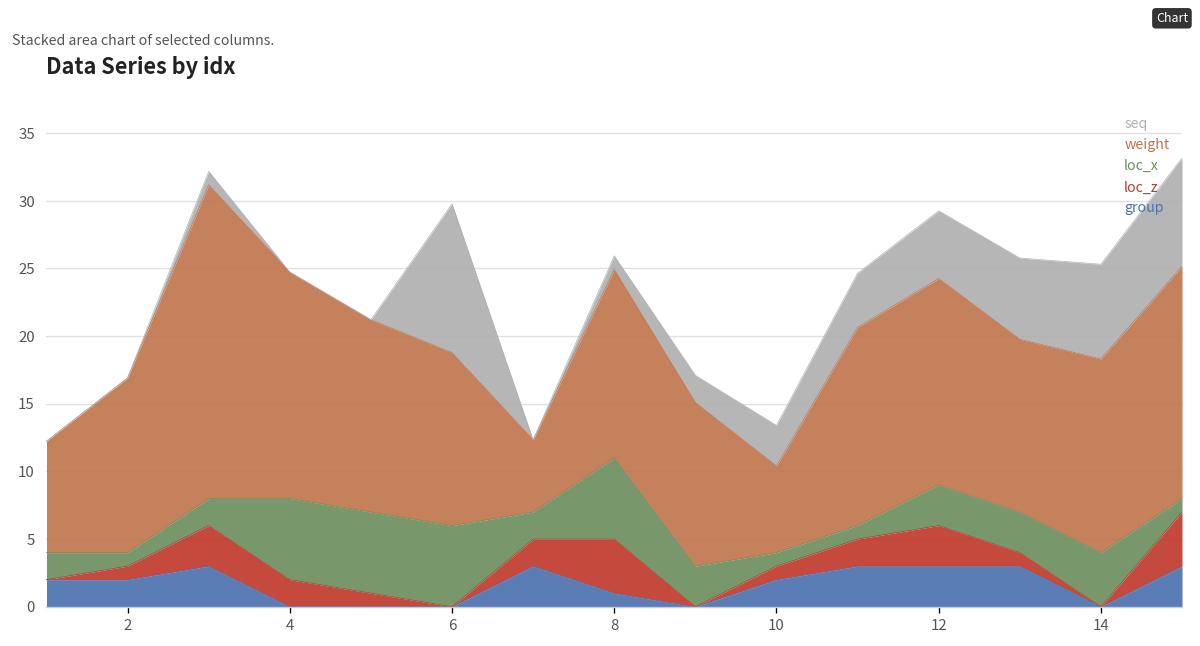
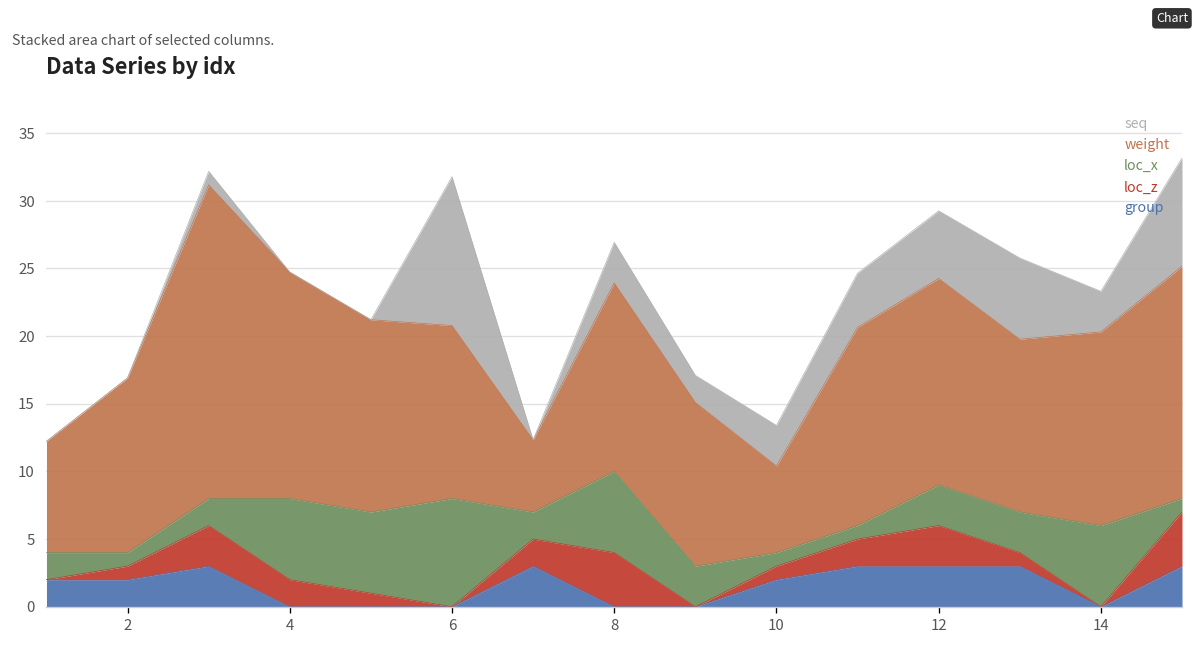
loc_x, 6: 6 -> 8
group, 8: 1 -> 0
seq, 8: 1 -> 3
loc_x, 14: 4 -> 6
seq, 14: 7 -> 3
